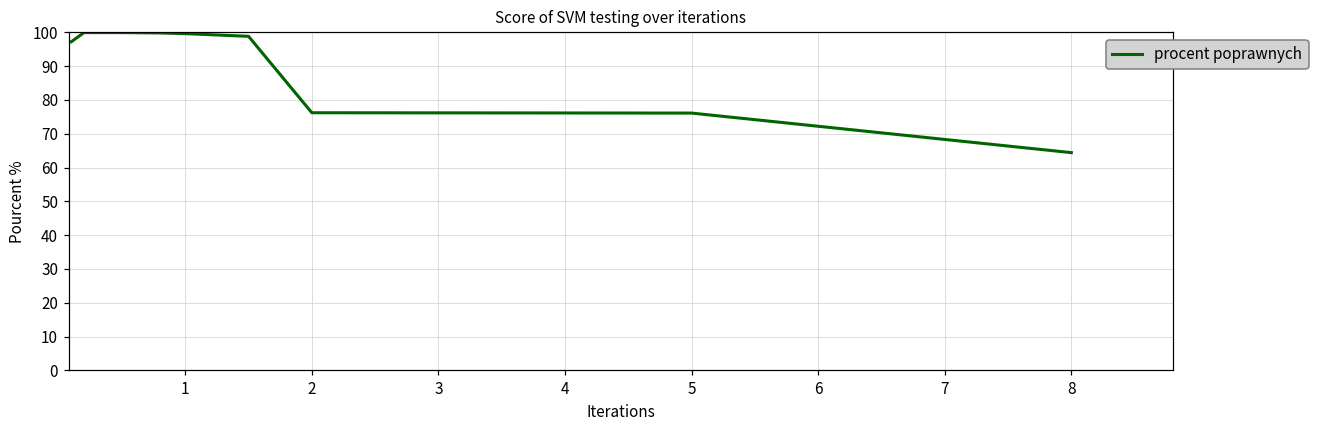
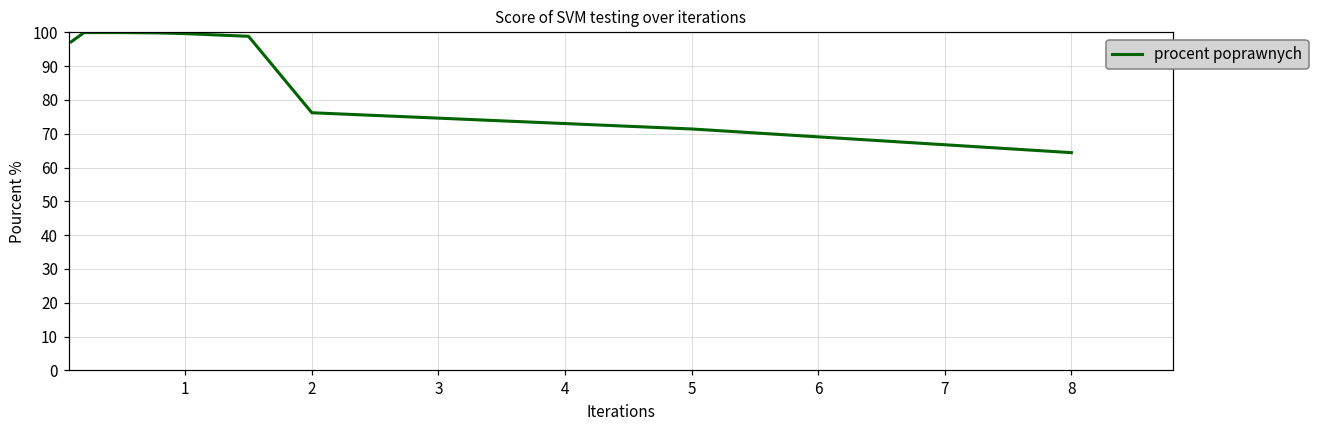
5: 76 -> 71
